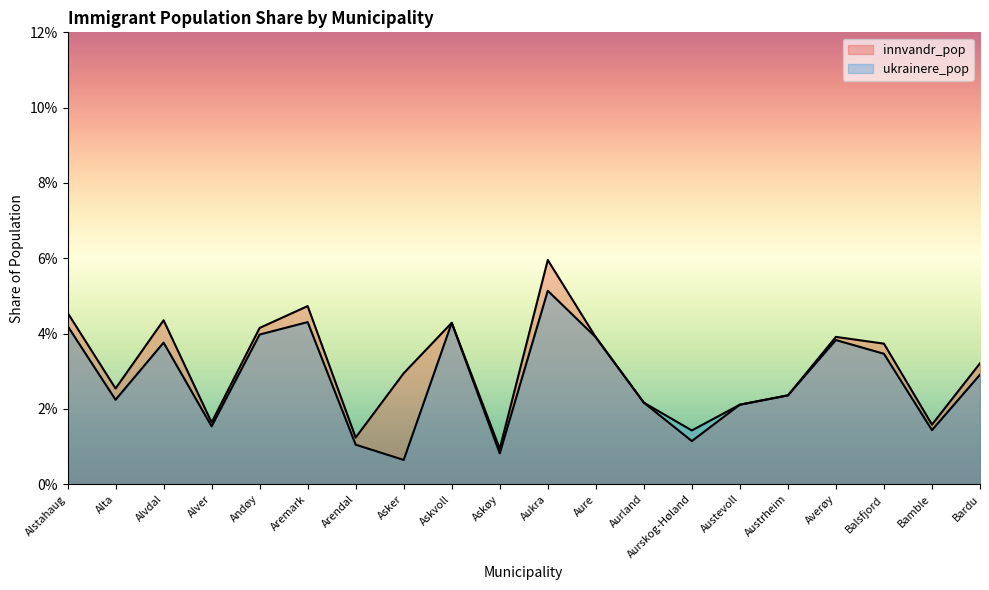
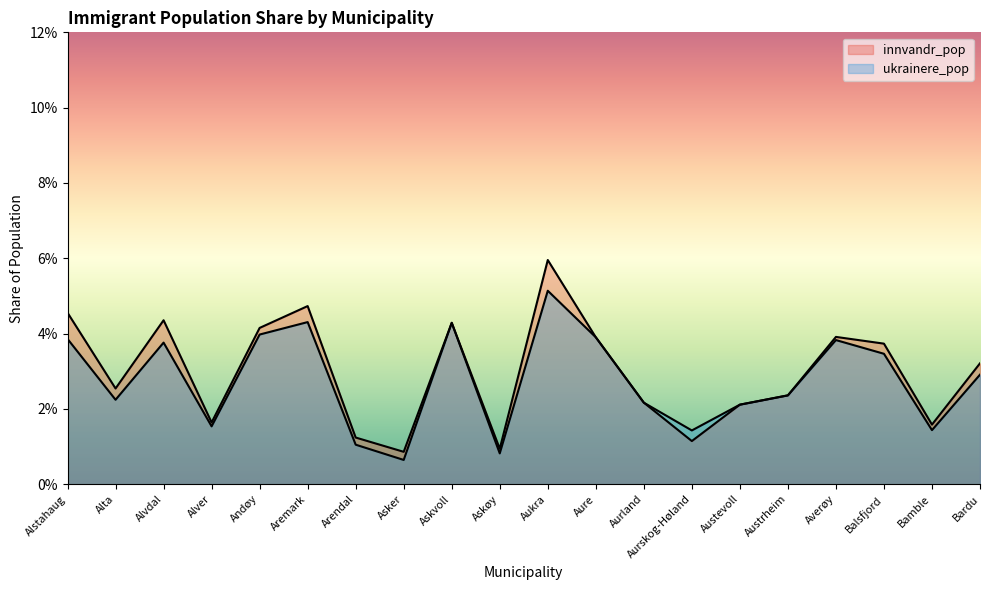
ukrainere_pop, Alstahaug: 4.2% -> 3.9%
innvandr_pop, Asker: 2.9% -> 0.9%
